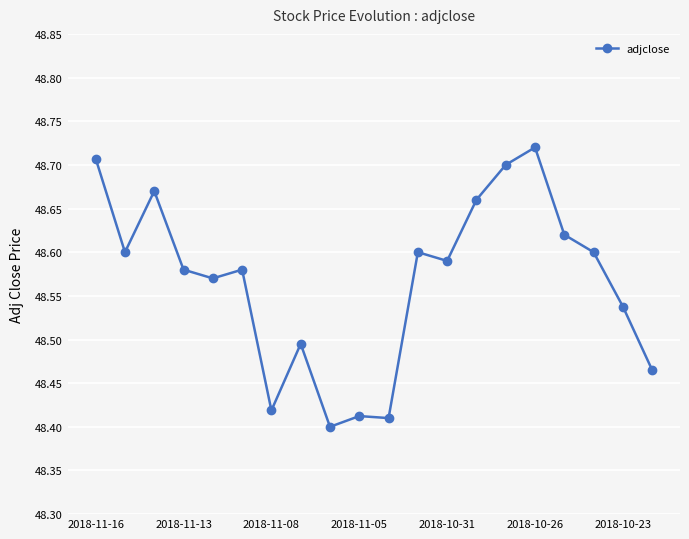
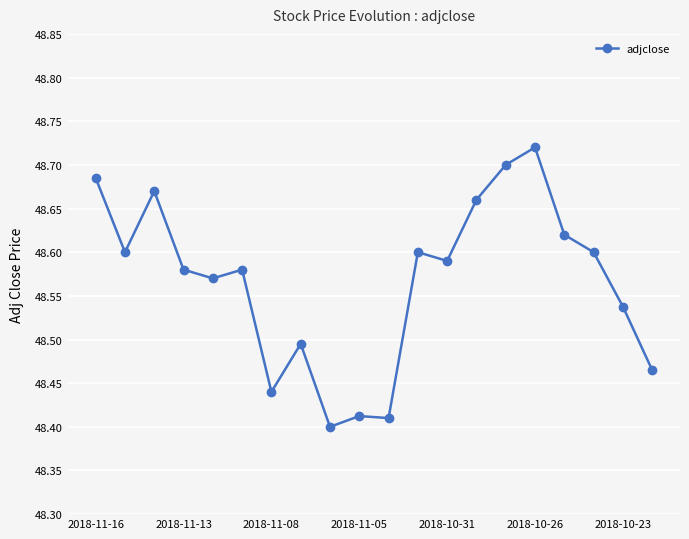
2018-11-16: 48.71 -> 48.69
2018-11-08: 48.42 -> 48.44
